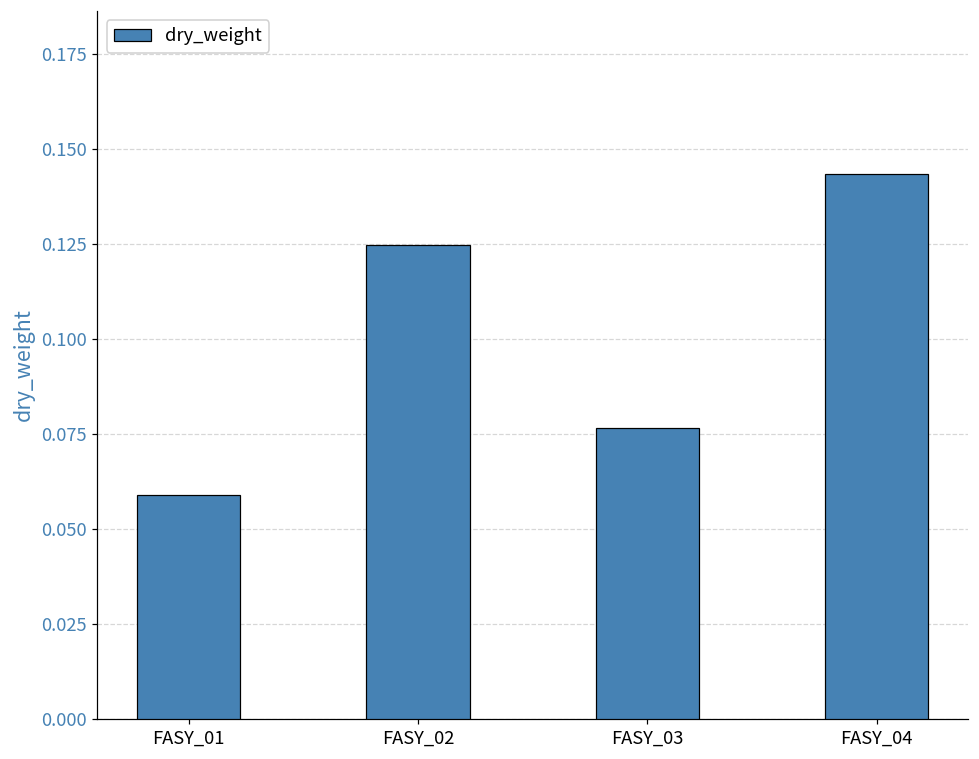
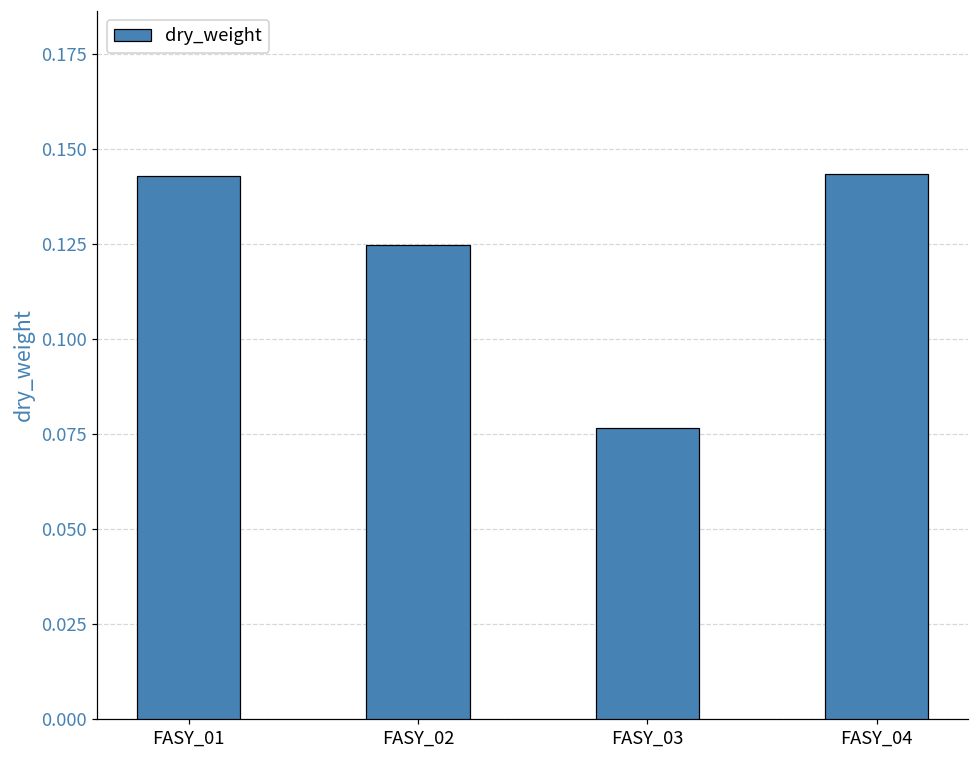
FASY_01: 0.059 -> 0.143
